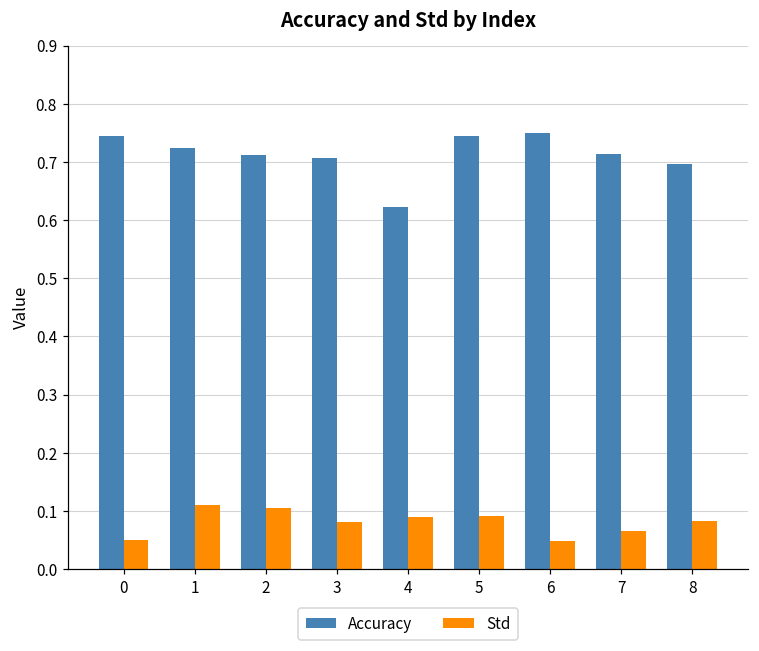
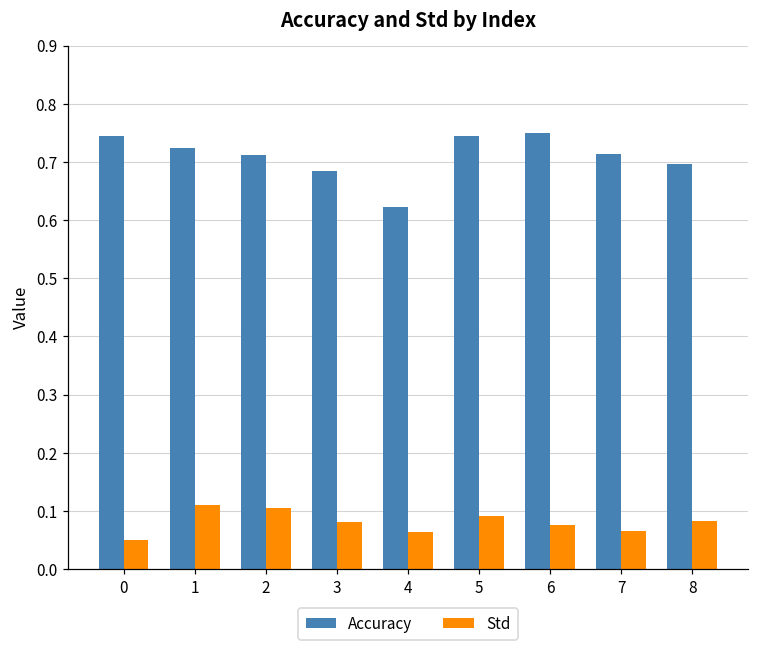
Accuracy, 3: 0.71 -> 0.68
Std, 4: 0.09 -> 0.06
Std, 6: 0.05 -> 0.08
